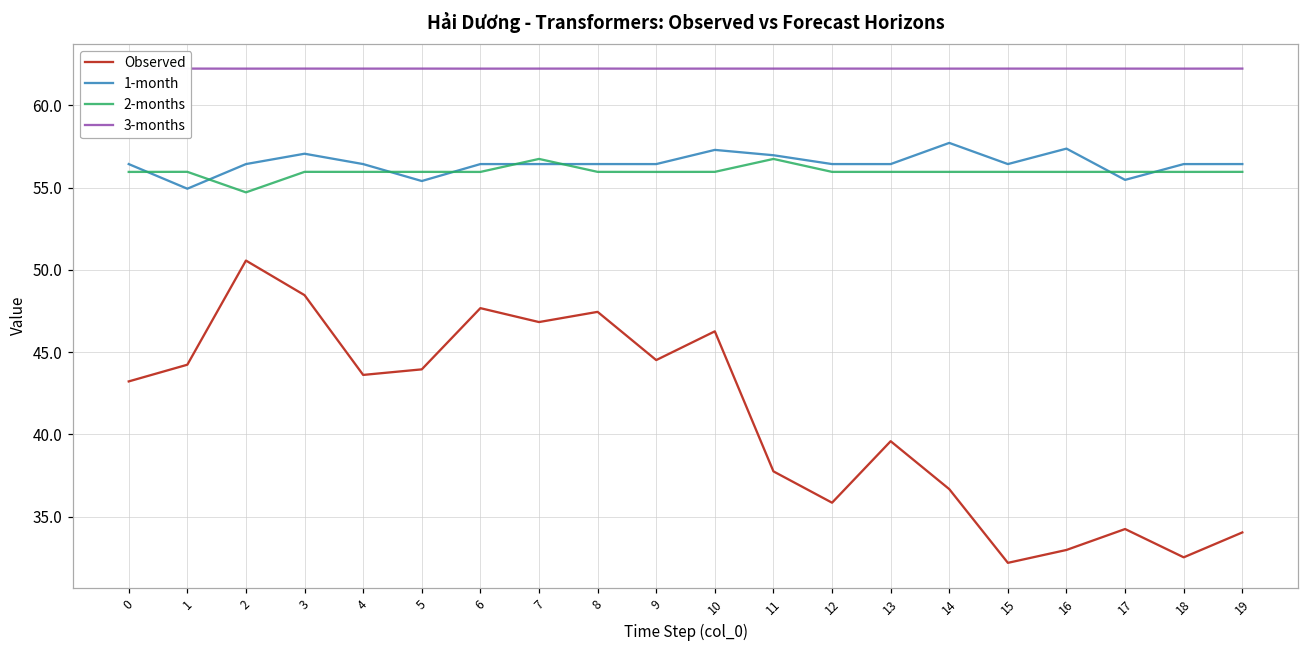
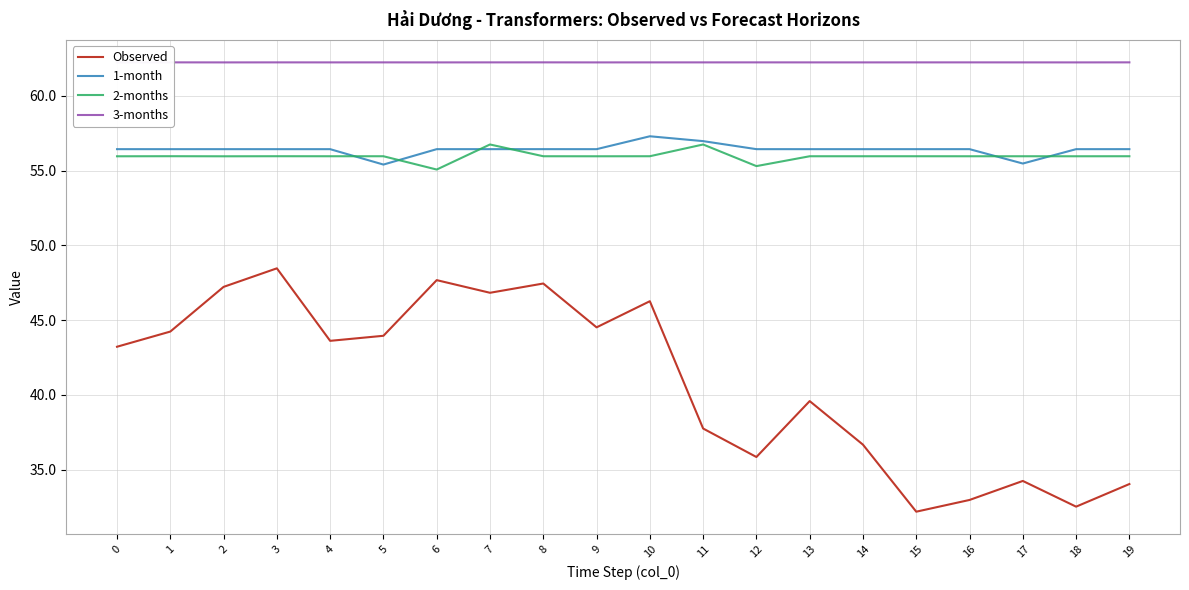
1-month, 1: 54.9 -> 56.4
Observed, 2: 50.6 -> 47.2
2-months, 2: 54.7 -> 56.0
1-month, 3: 57.1 -> 56.4
2-months, 6: 56.0 -> 55.1
2-months, 12: 56.0 -> 55.3
1-month, 14: 57.7 -> 56.4
1-month, 16: 57.4 -> 56.4
